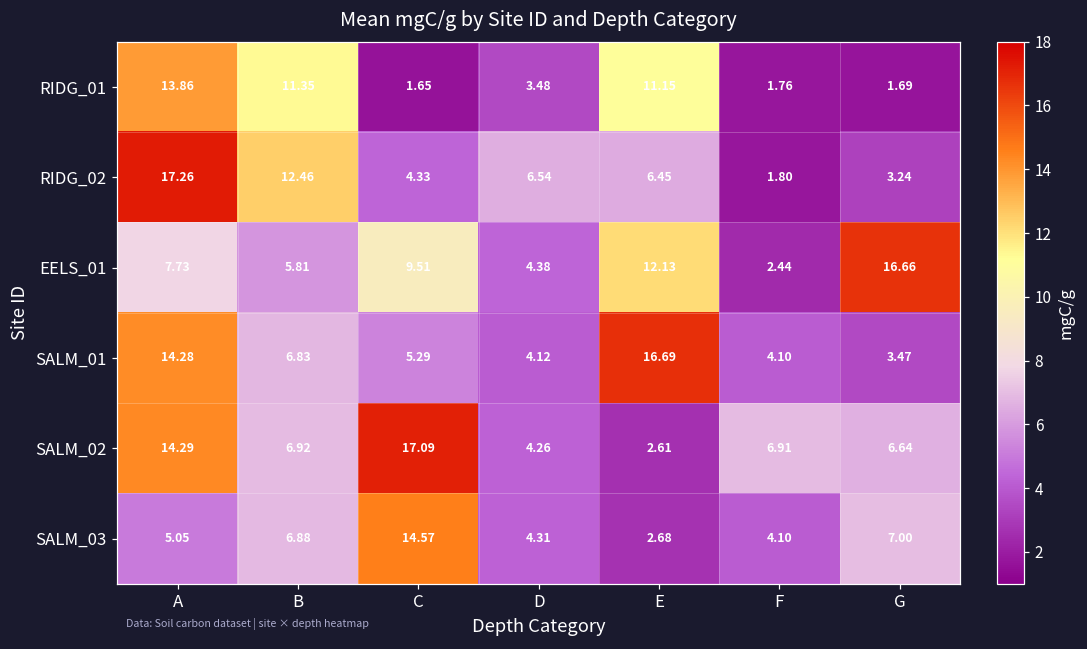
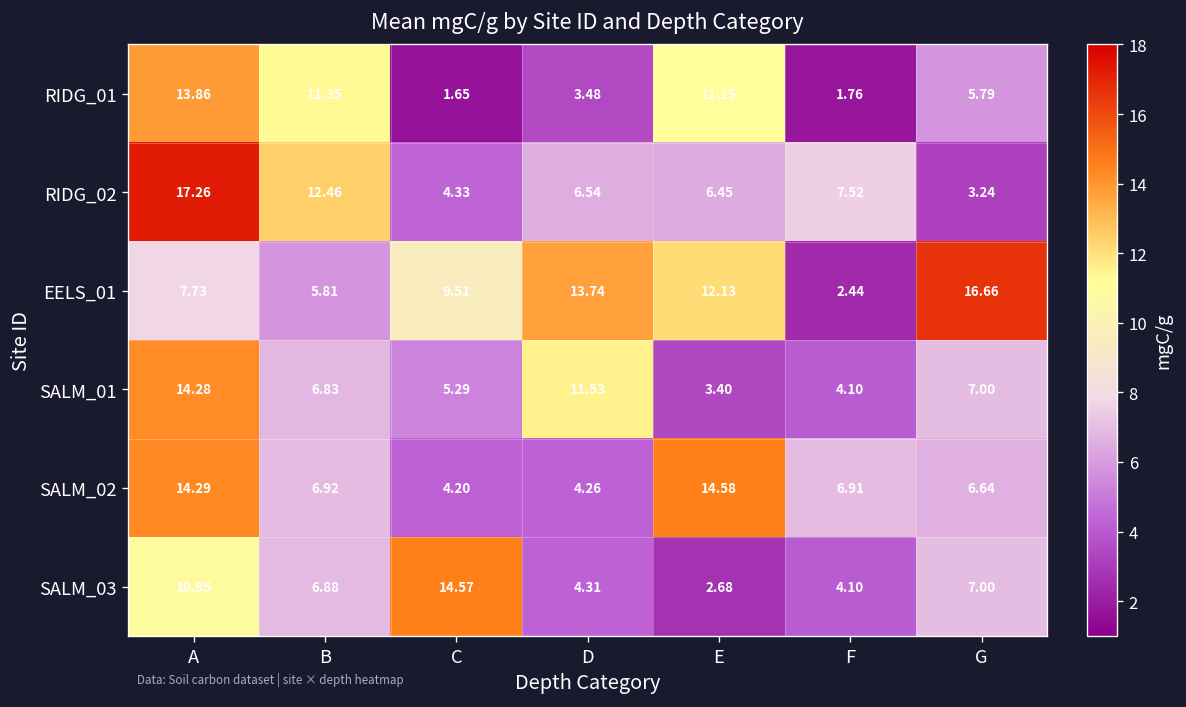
RIDG_01, G: 1.69 -> 5.79
RIDG_02, F: 1.80 -> 7.52
EELS_01, D: 4.38 -> 13.74
SALM_01, D: 4.12 -> 11.53
SALM_01, E: 16.69 -> 3.40
SALM_01, G: 3.47 -> 7.00
SALM_02, C: 17.09 -> 4.20
SALM_02, E: 2.61 -> 14.58
SALM_03, A: 5.05 -> 10.95
